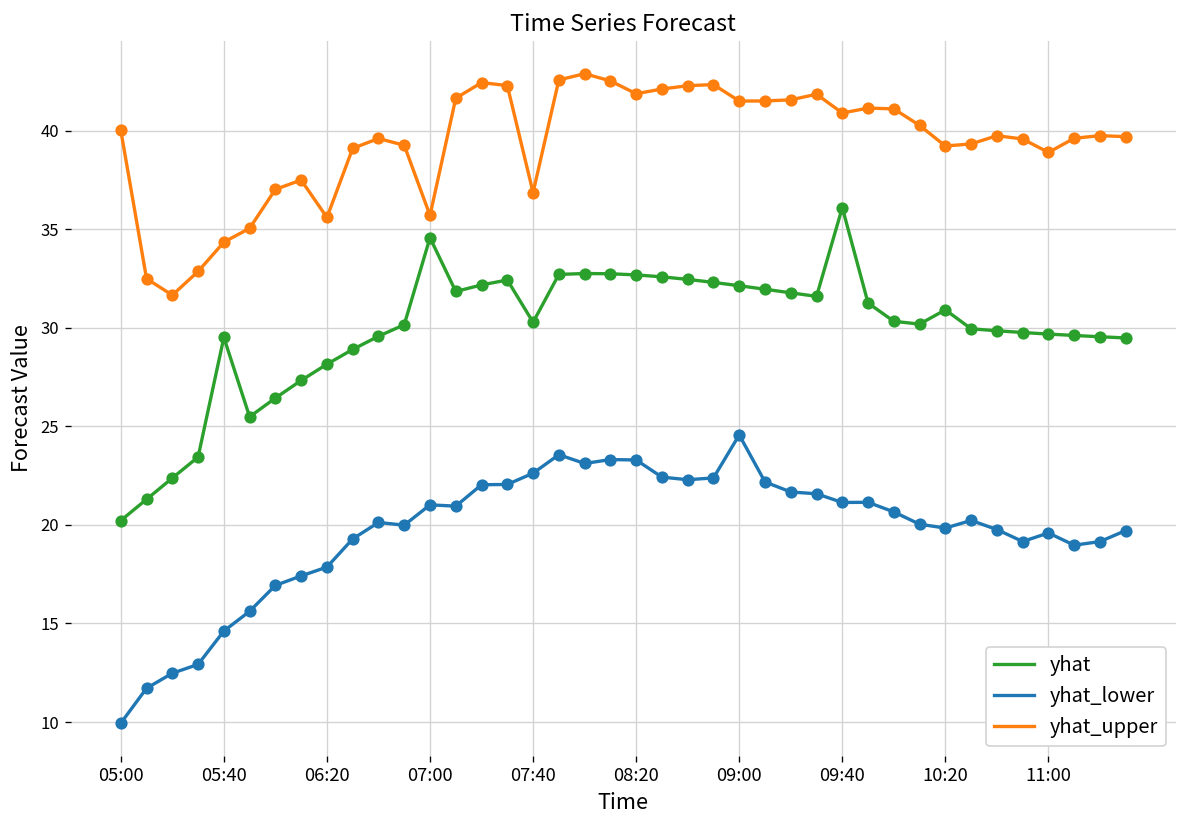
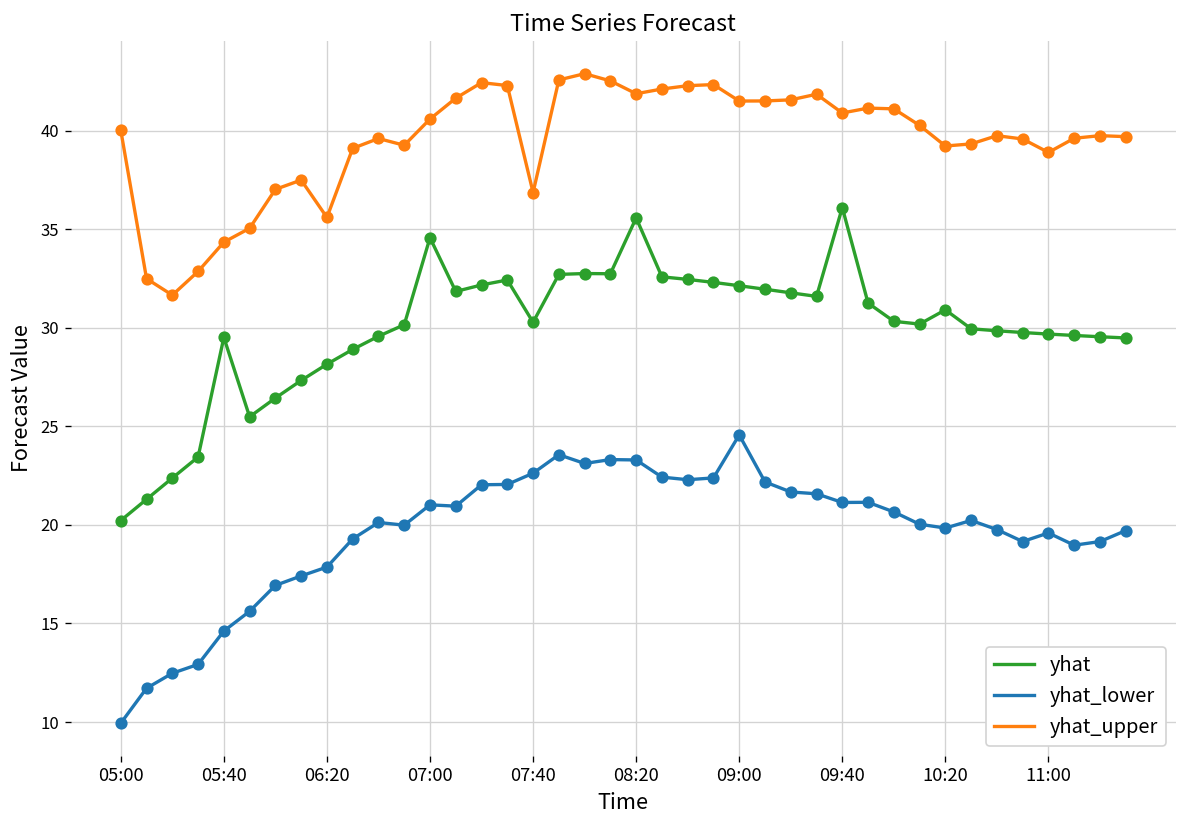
yhat_upper, 07:00: 35.7 -> 40.6
yhat, 08:20: 32.7 -> 35.6
